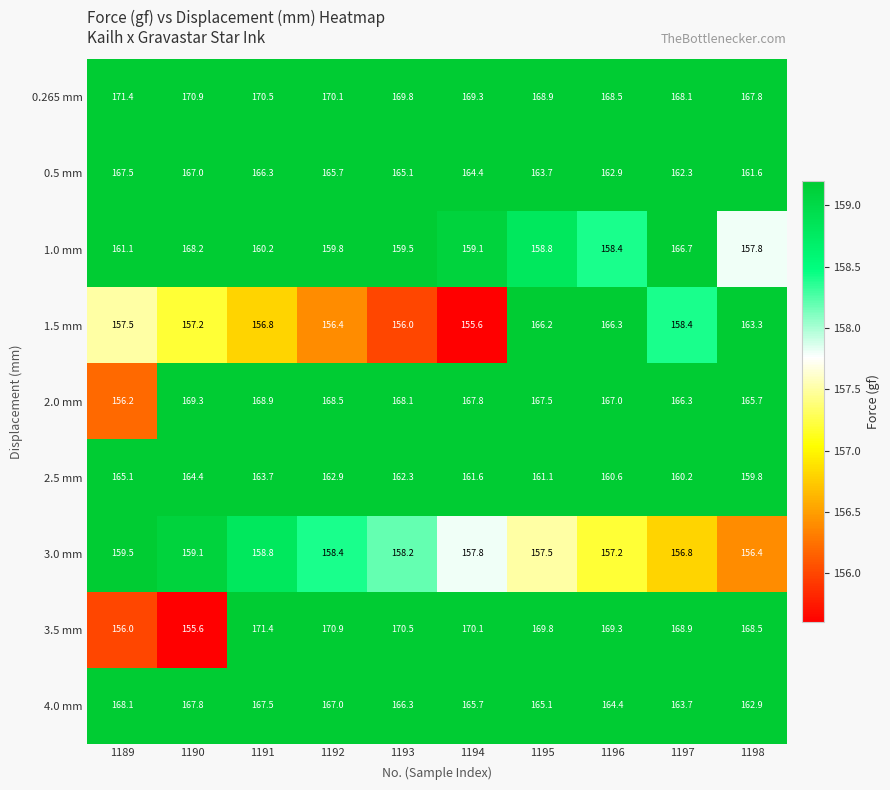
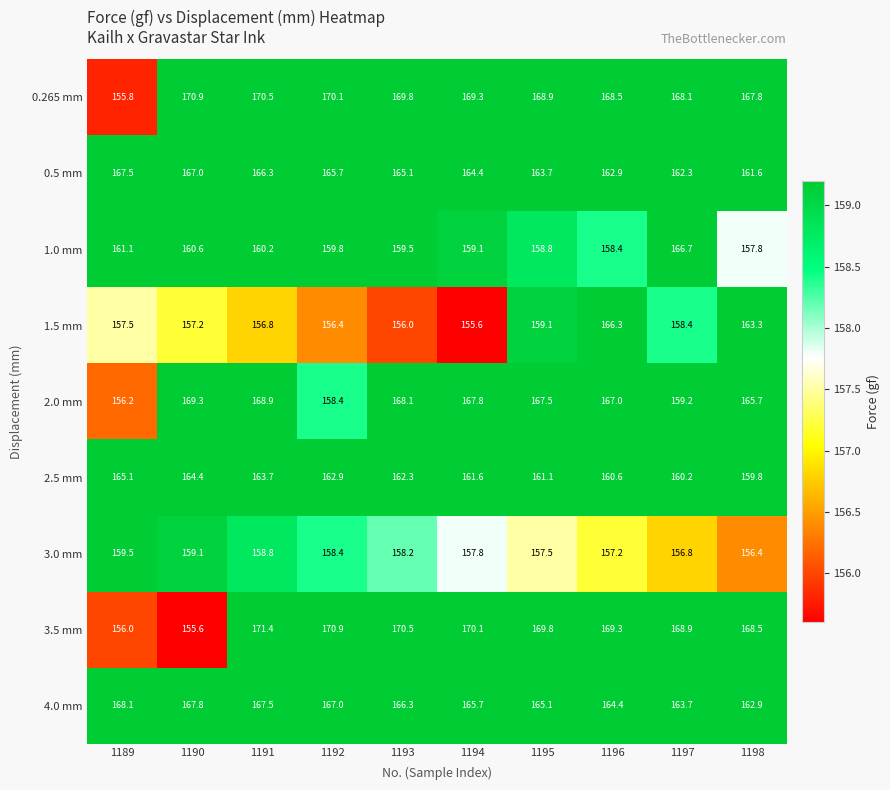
0.265 mm, 1189: 171.4 -> 155.8
1.0 mm, 1190: 168.2 -> 160.6
1.5 mm, 1195: 166.2 -> 159.1
2.0 mm, 1192: 168.5 -> 158.4
2.0 mm, 1197: 166.3 -> 159.2
